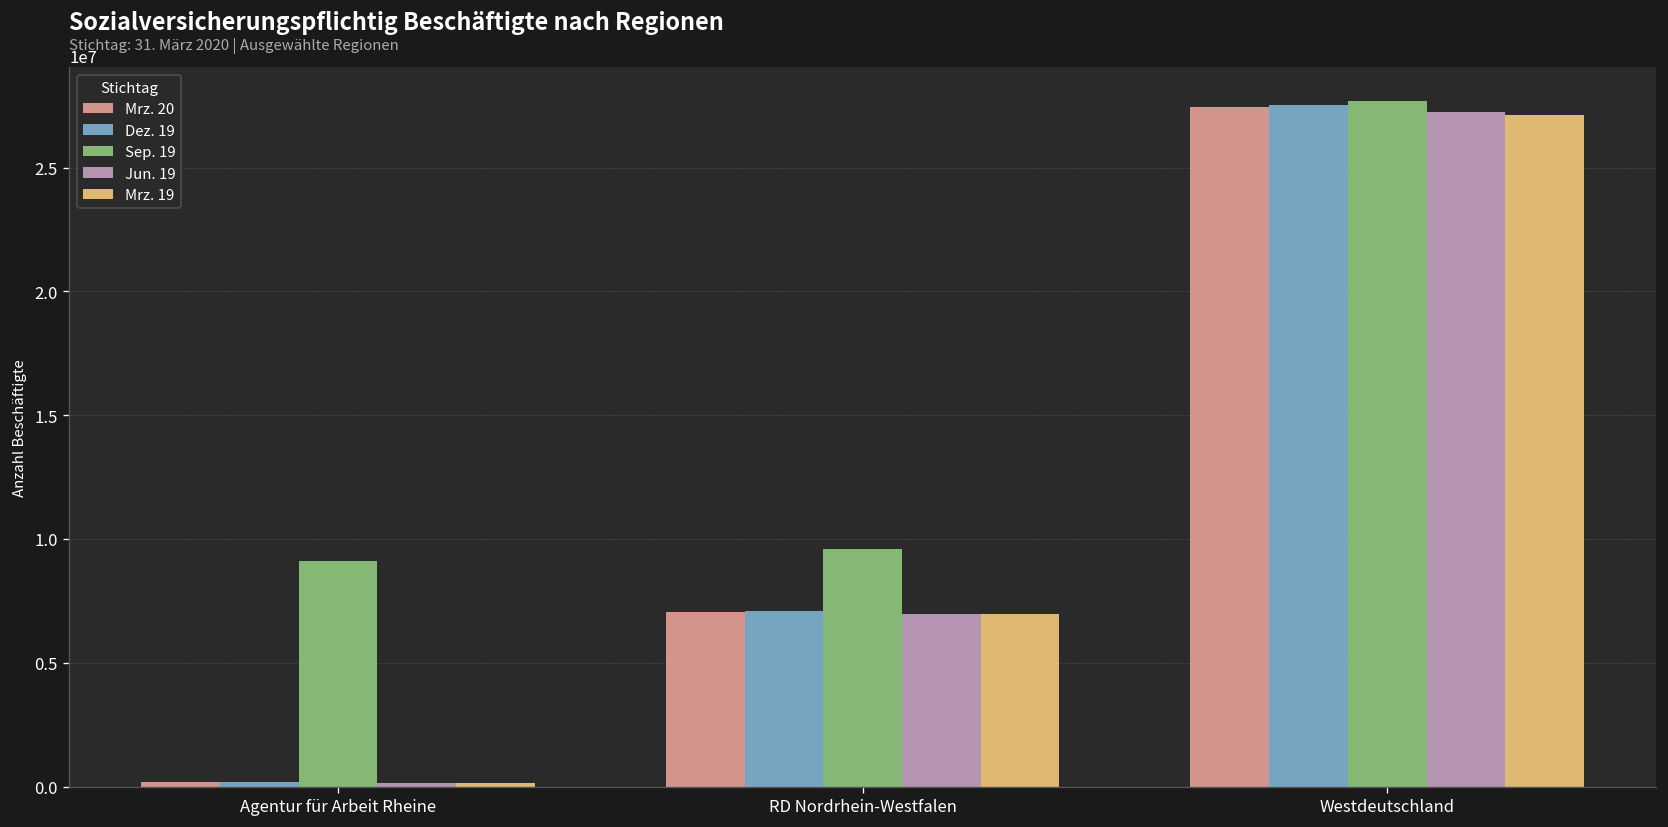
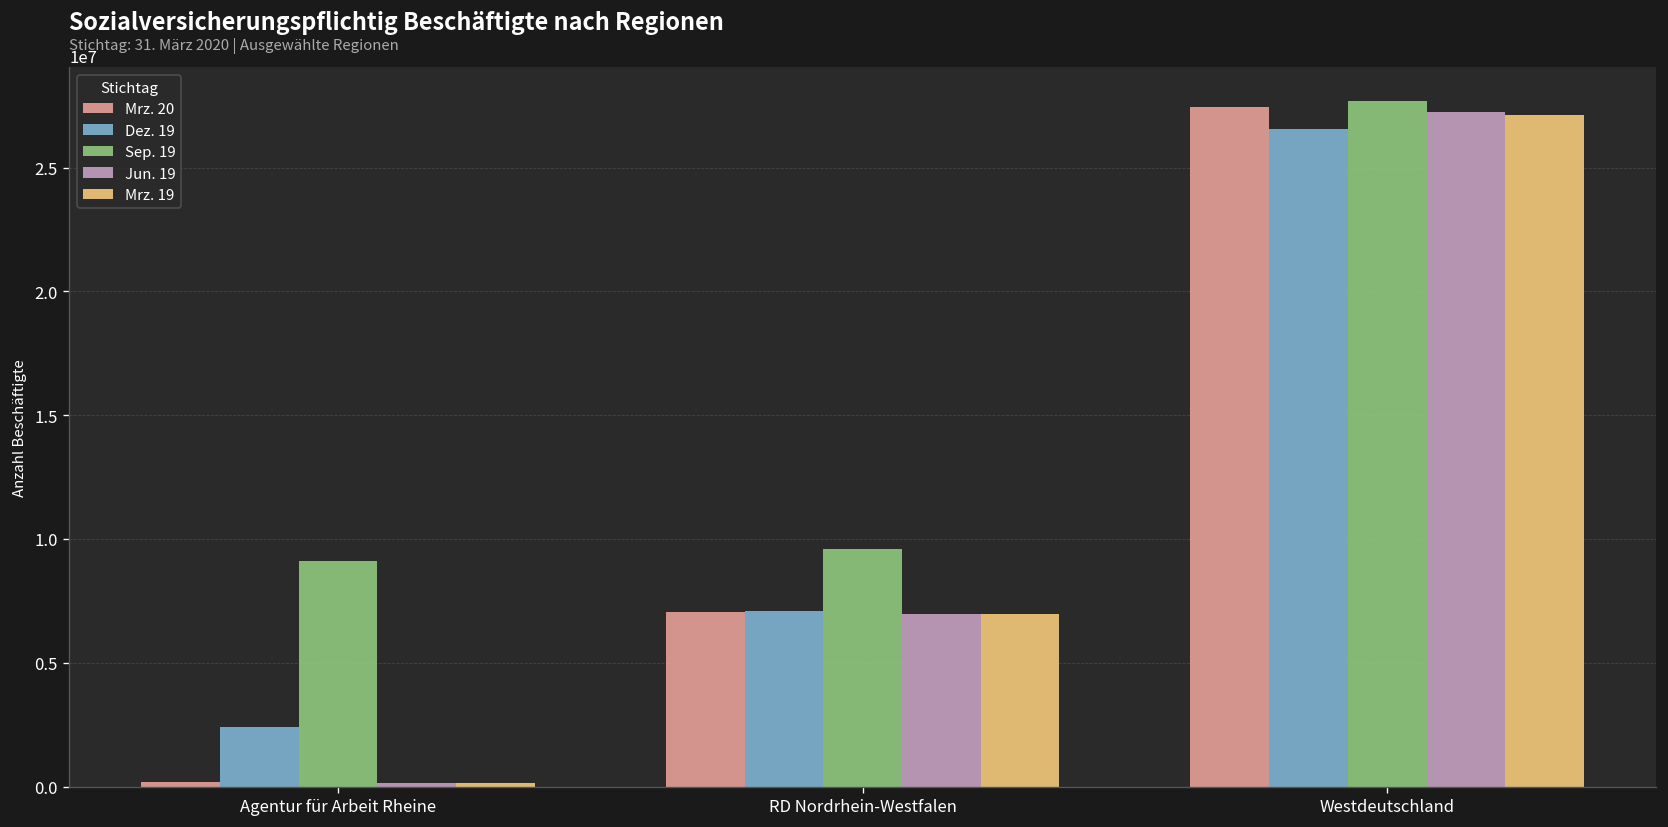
Dez. 19, Agentur für Arbeit Rheine: 200000 -> 2400000
Dez. 19, Westdeutschland: 27500000 -> 26600000
